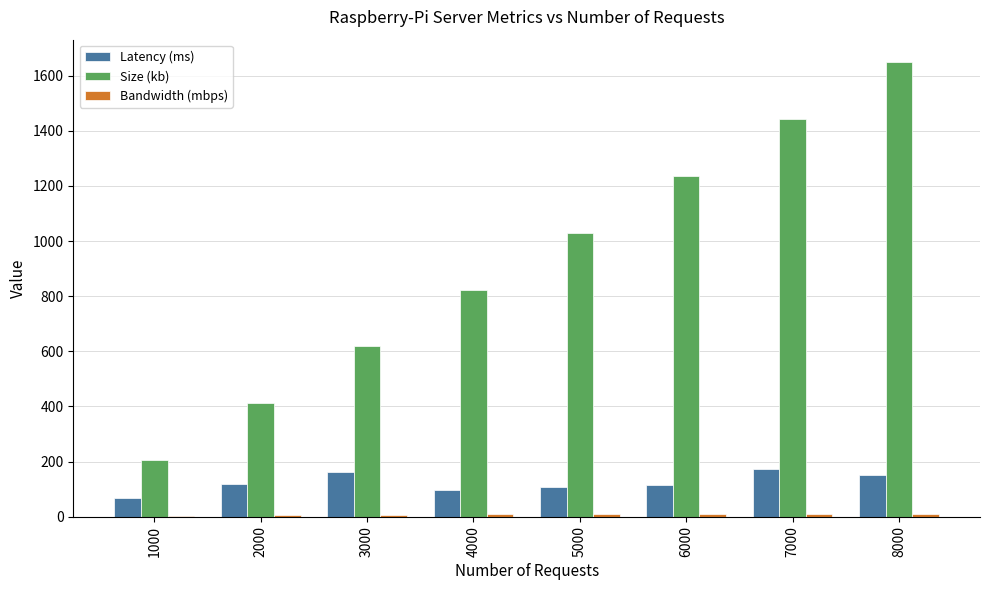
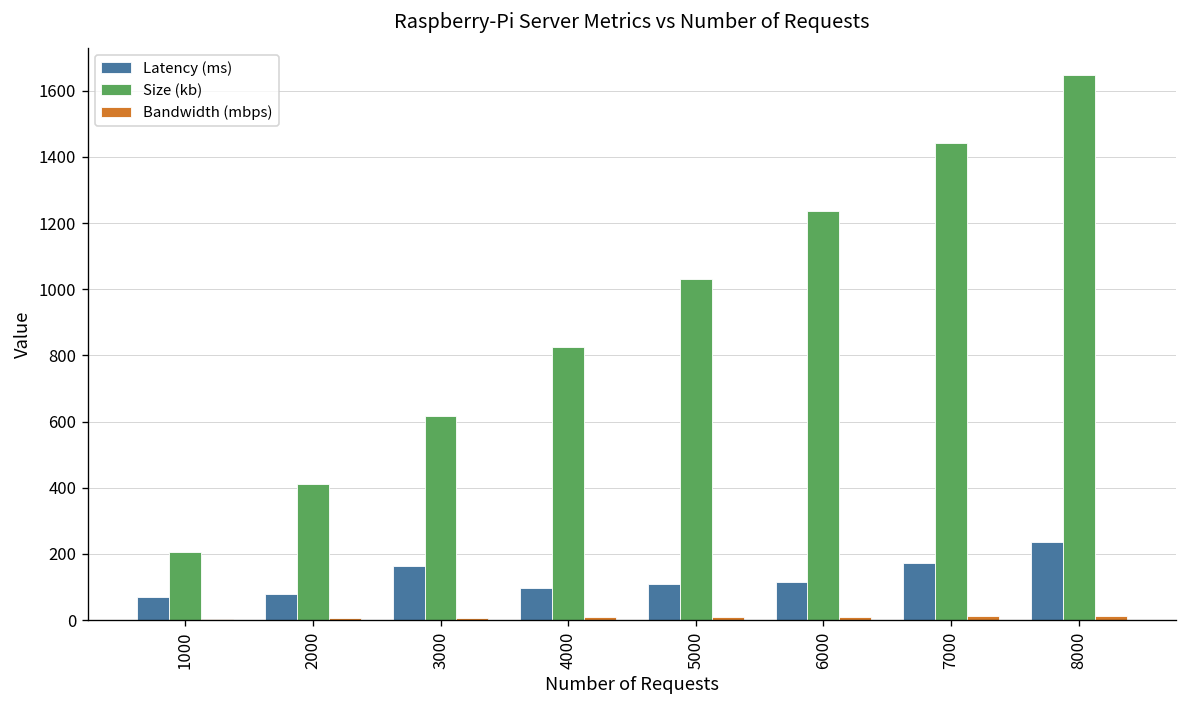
Latency (ms), 2000: 120 -> 80
Latency (ms), 8000: 150 -> 240
